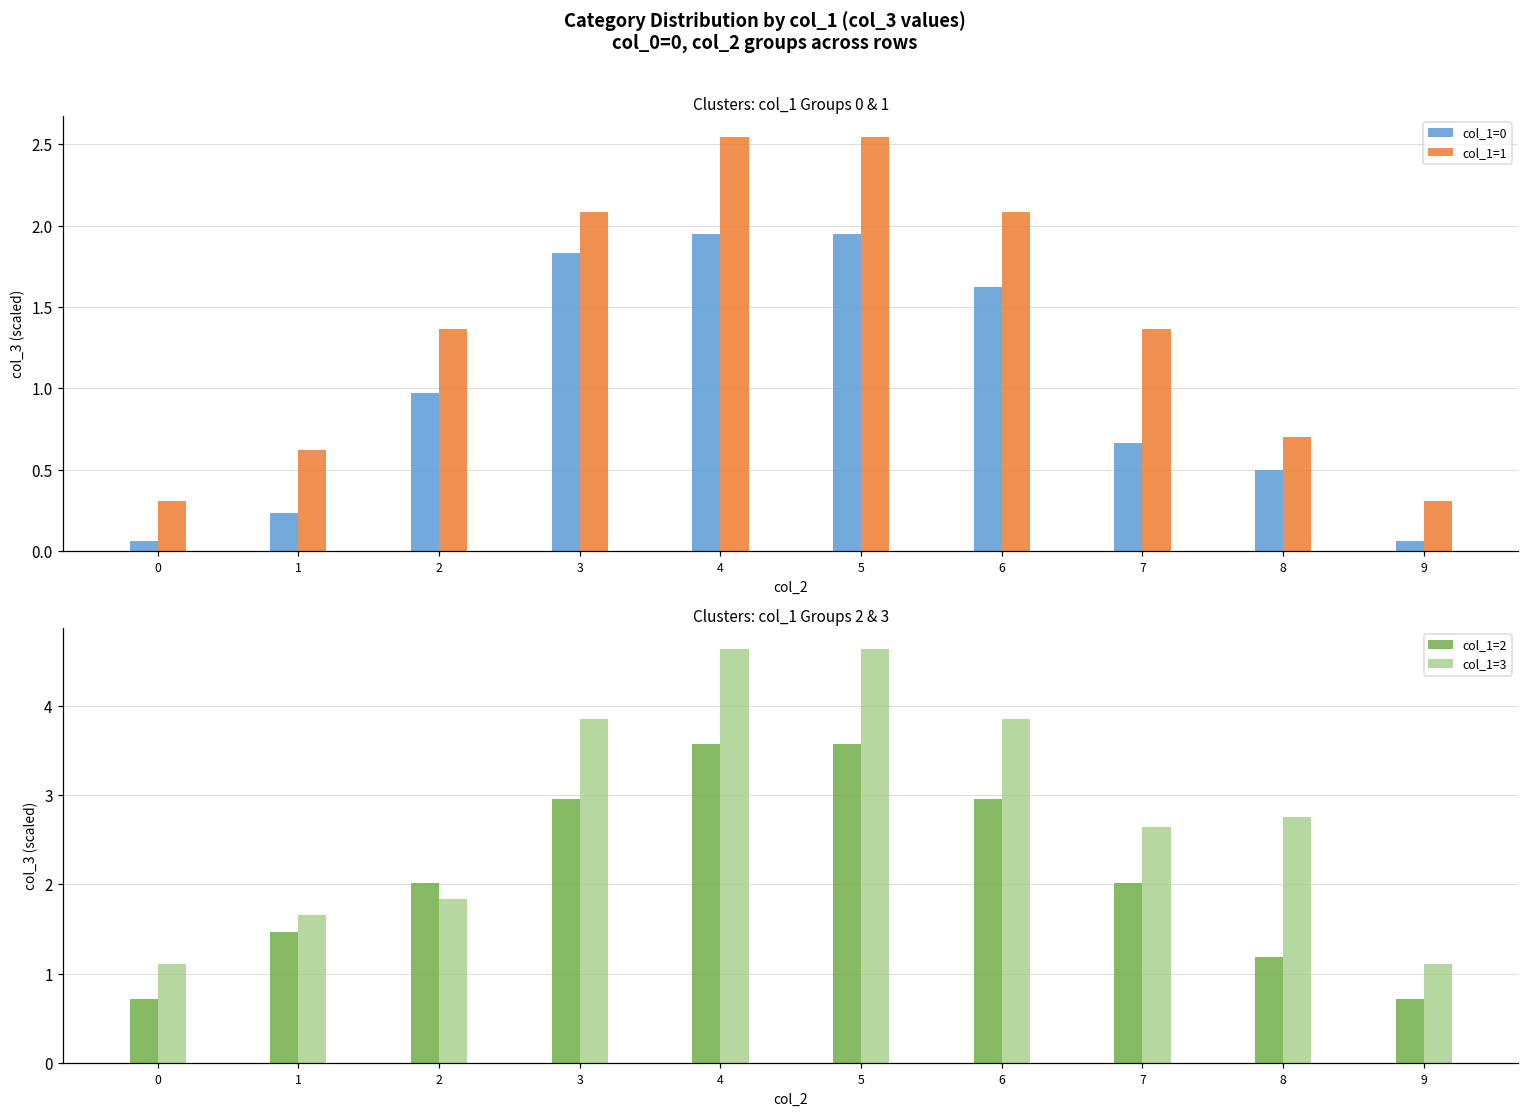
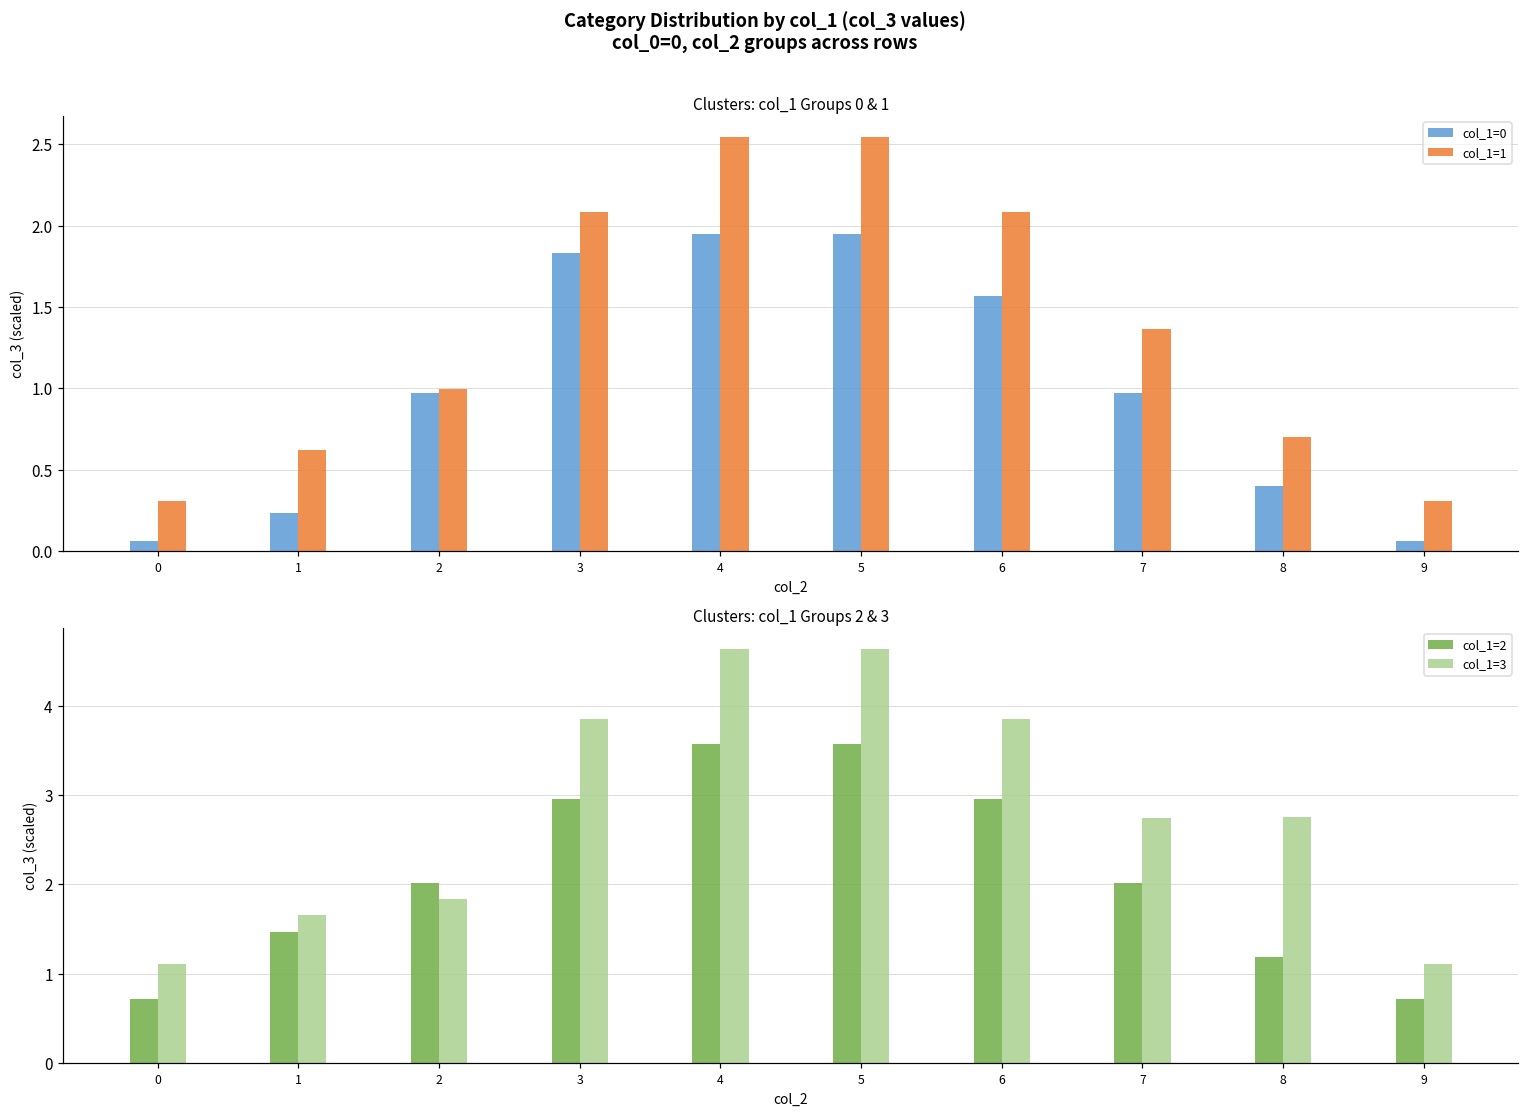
Clusters: col_1 Groups 0 & 1, col_1=1, 2: 1.36 -> 0.99
Clusters: col_1 Groups 0 & 1, col_1=0, 6: 1.63 -> 1.57
Clusters: col_1 Groups 0 & 1, col_1=0, 7: 0.66 -> 0.97
Clusters: col_1 Groups 0 & 1, col_1=0, 8: 0.50 -> 0.40
Clusters: col_1 Groups 2 & 3, col_1=3, 7: 2.6 -> 2.7
